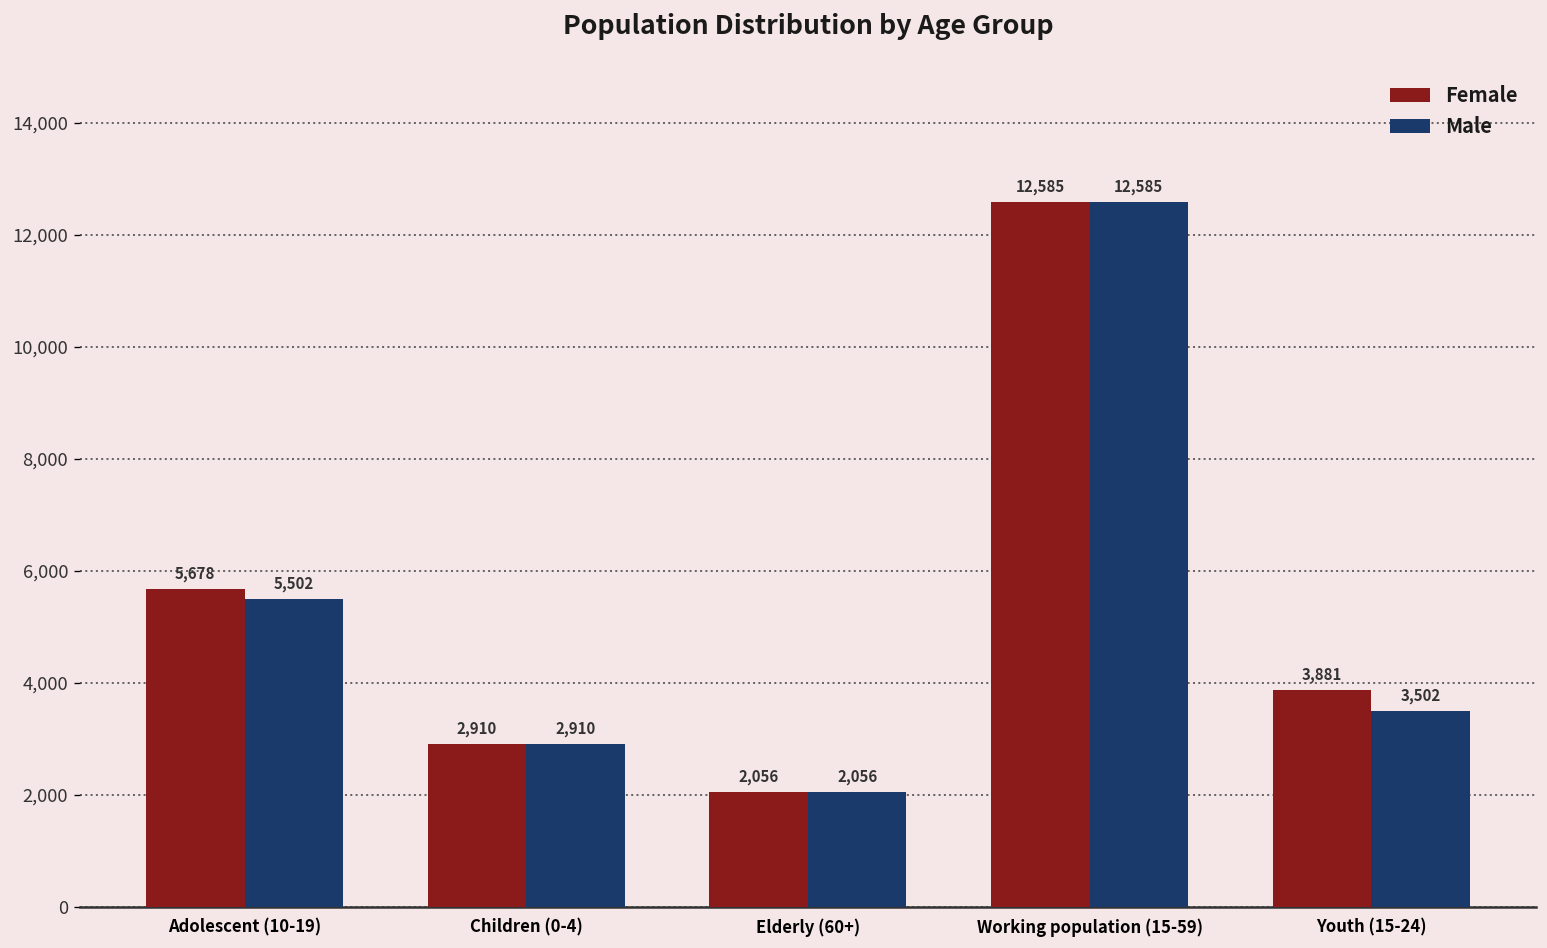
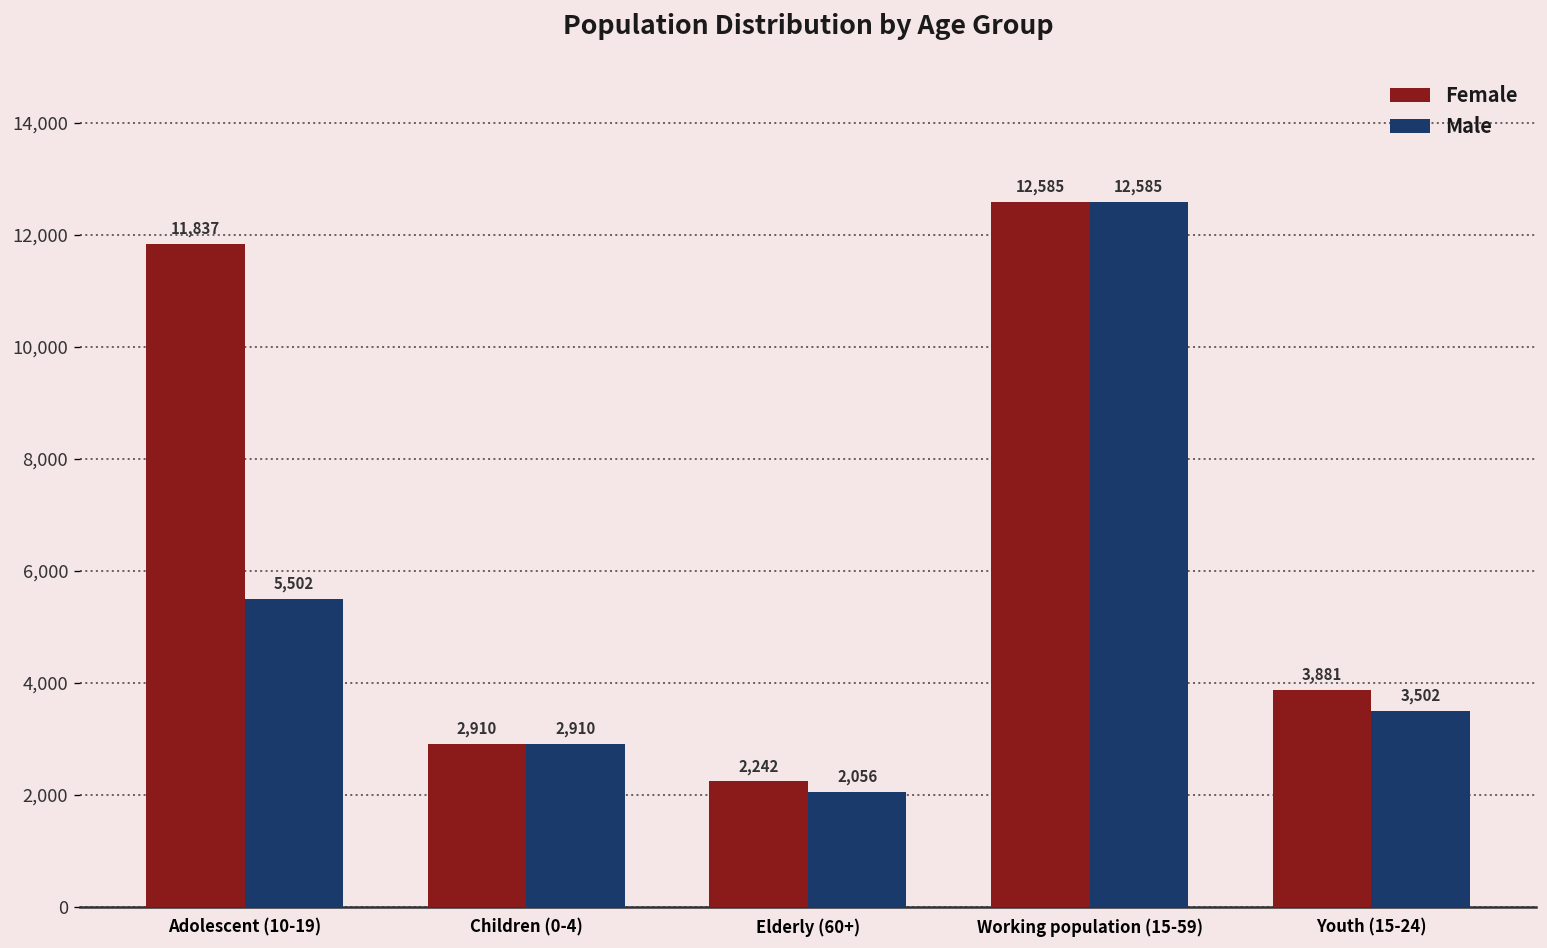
Female, Adolescent (10-19): 5,678 -> 11,837
Female, Elderly (60+): 2,056 -> 2,242
